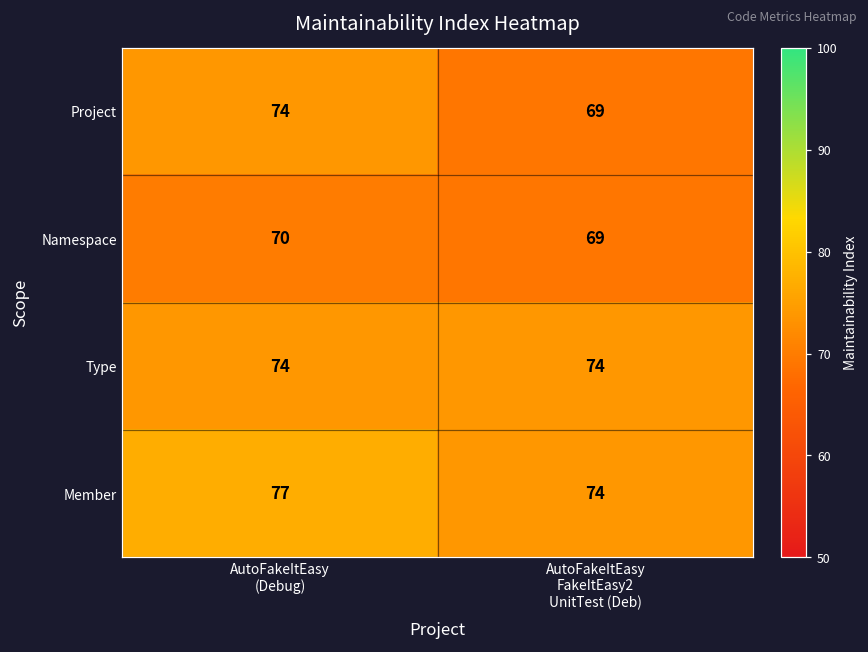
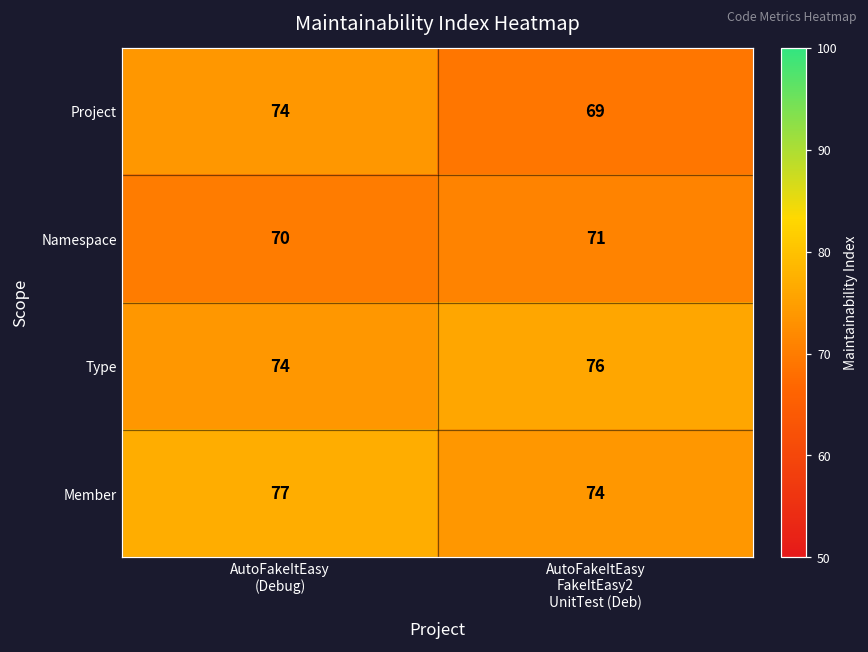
Namespace, AutoFakeItEasy FakeItEasy2 UnitTest (Deb): 69 -> 71
Type, AutoFakeItEasy FakeItEasy2 UnitTest (Deb): 74 -> 76
